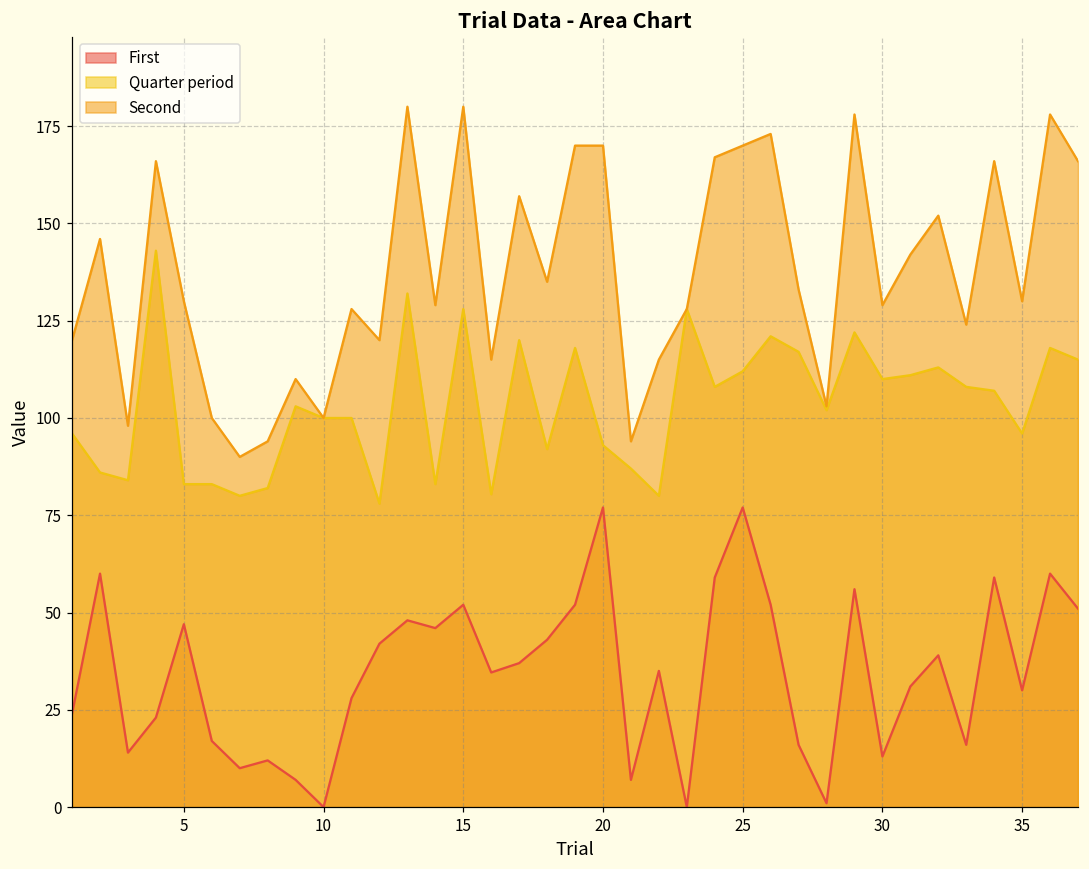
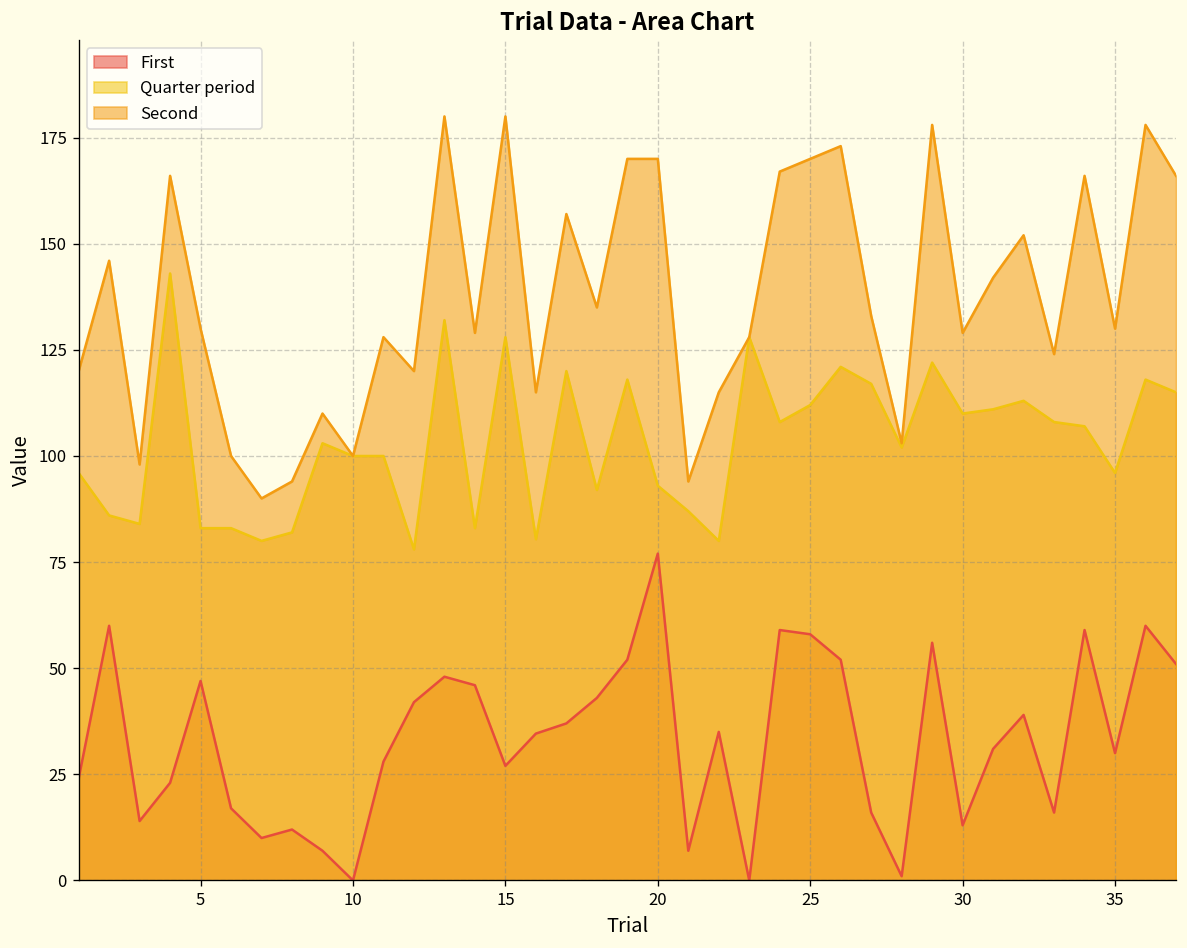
First, 15: 52 -> 27
First, 25: 77 -> 58
